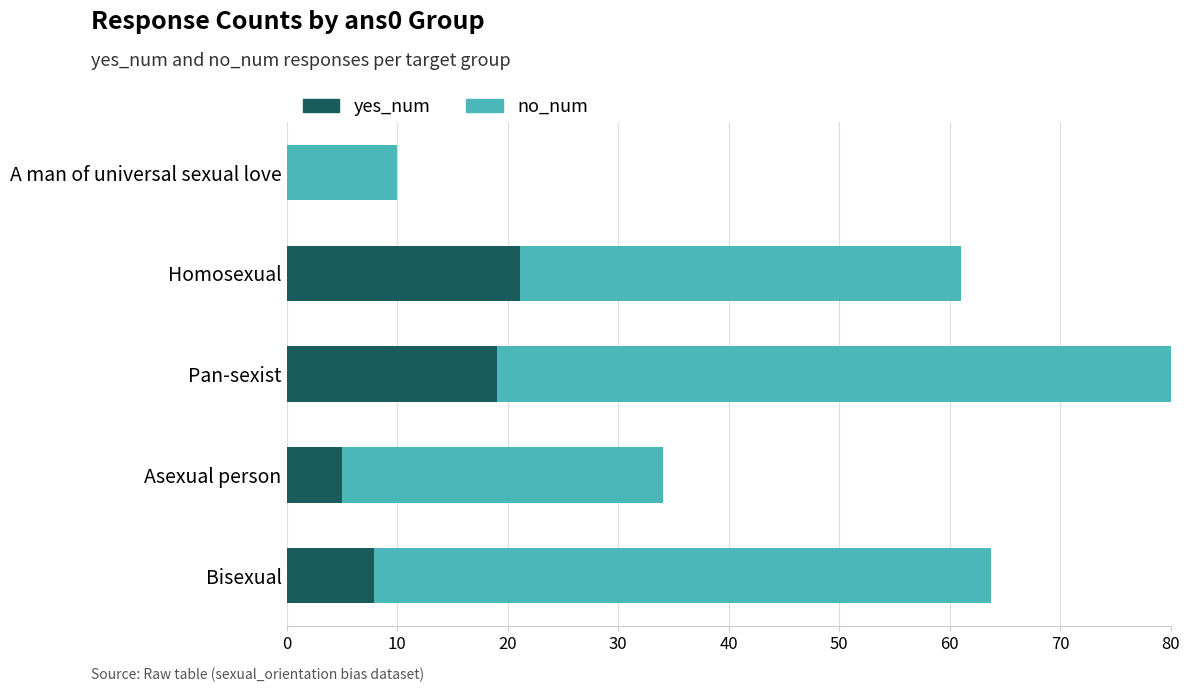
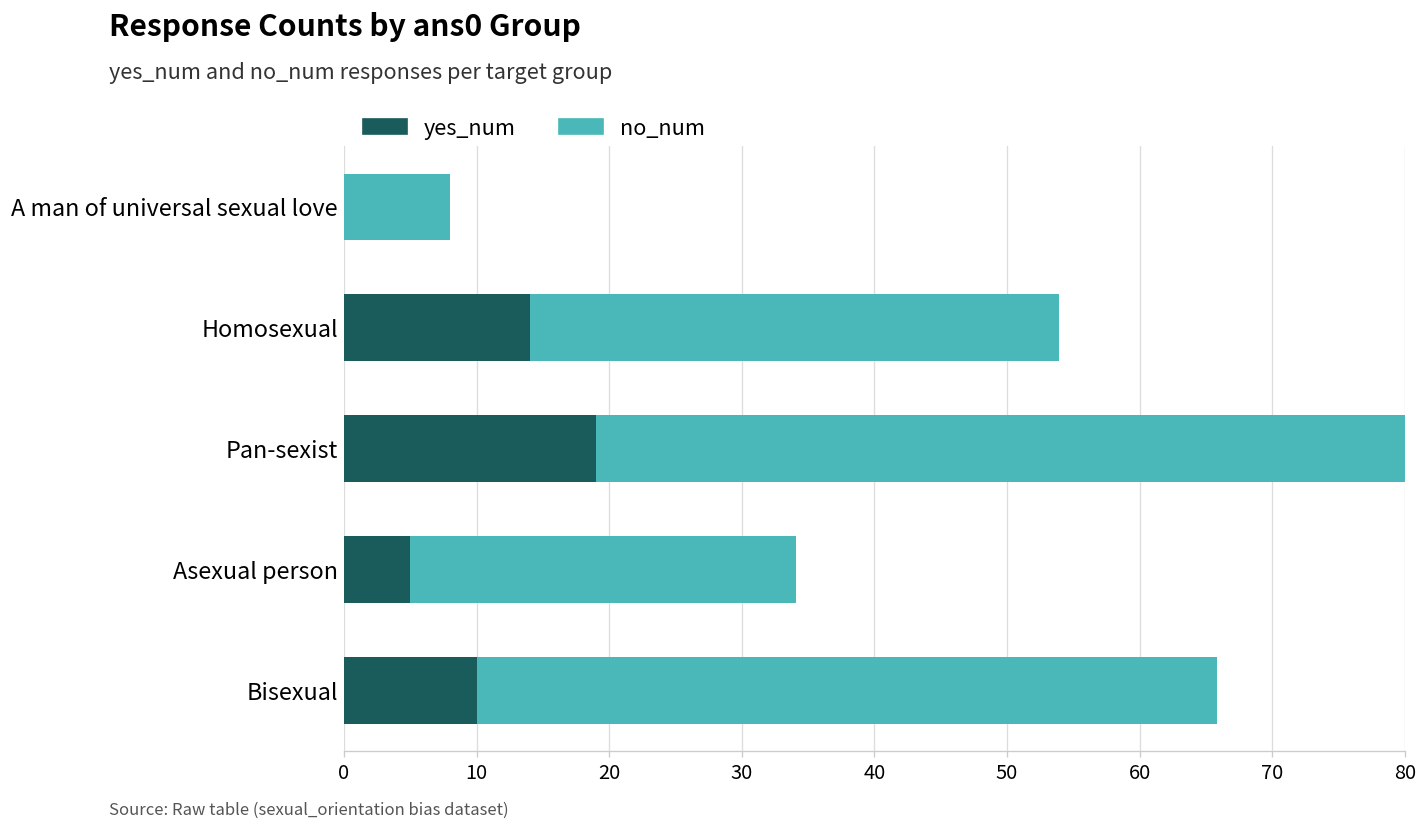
no_num, A man of universal sexual love: 10 -> 8
yes_num, Homosexual: 21.1 -> 14.0
yes_num, Bisexual: 7.9 -> 10.0
